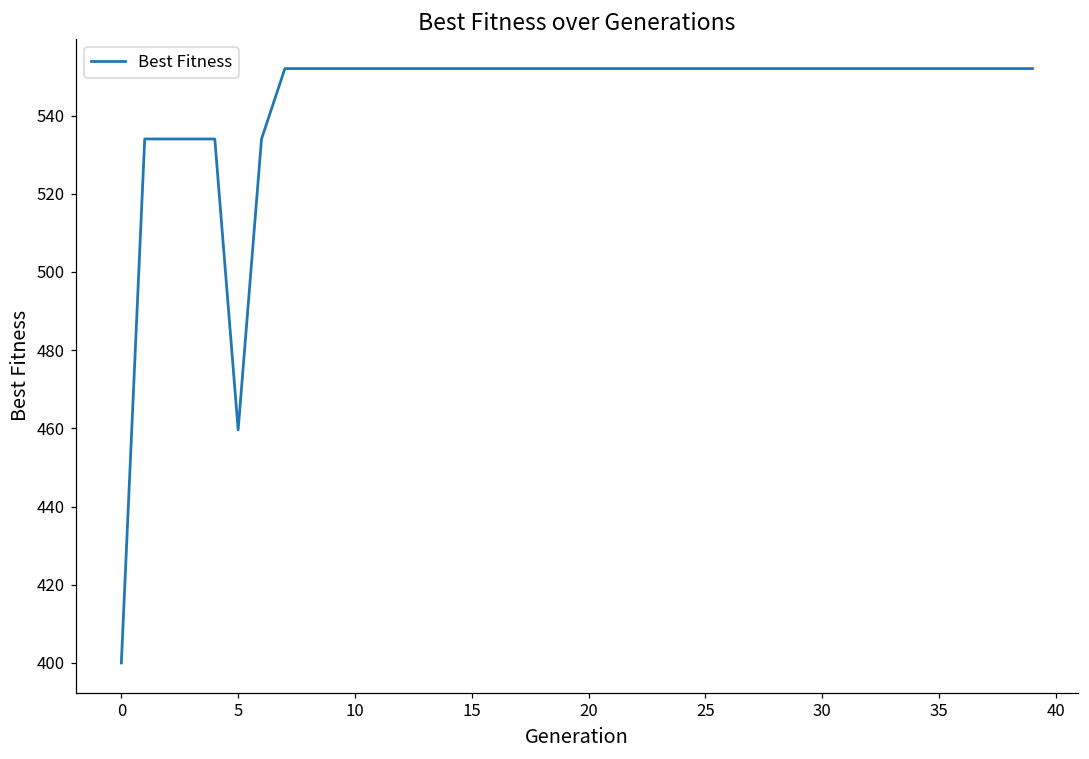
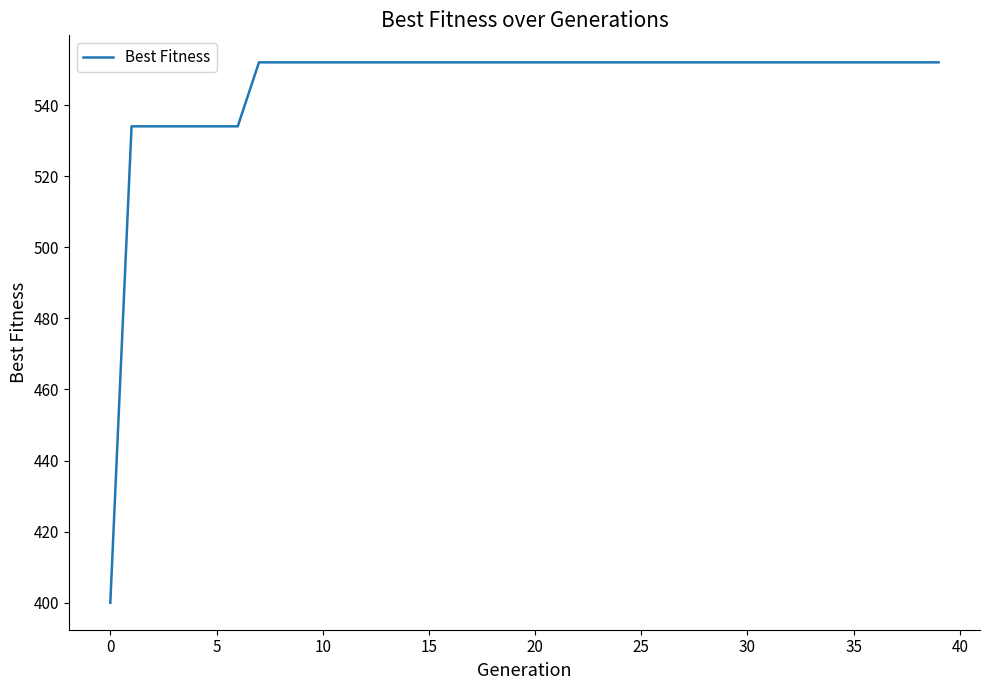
5: 460 -> 534
